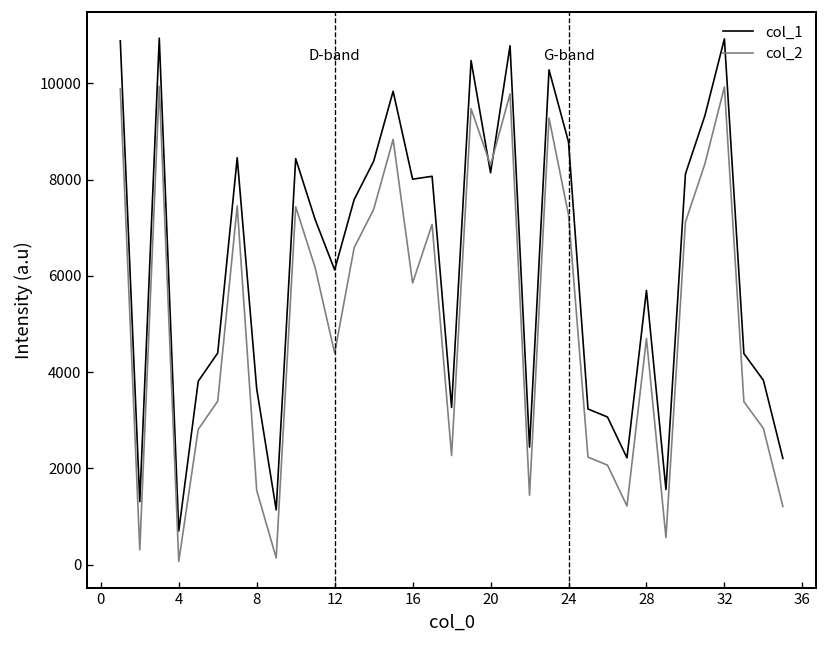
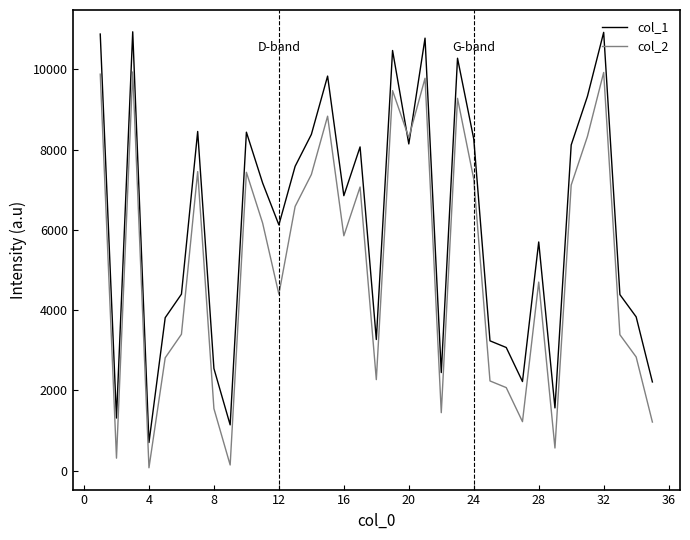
col_1, 8: 3700 -> 2500
col_1, 16: 8000 -> 6900
col_1, 24: 8800 -> 8300
